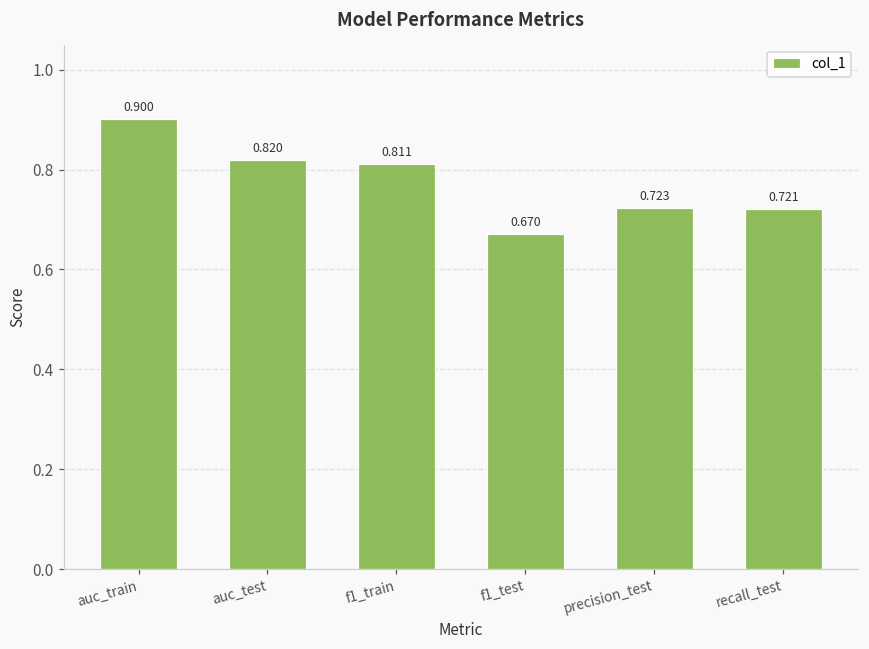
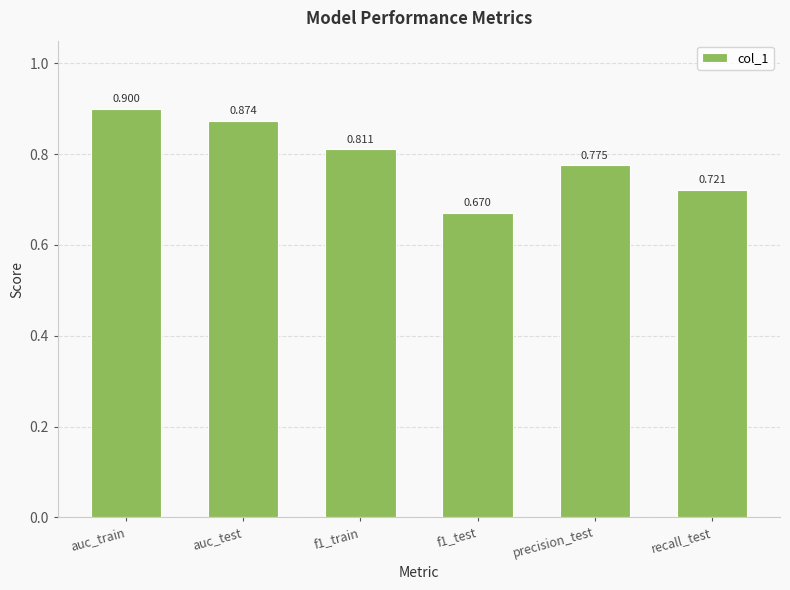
auc_test: 0.820 -> 0.874
precision_test: 0.723 -> 0.775
